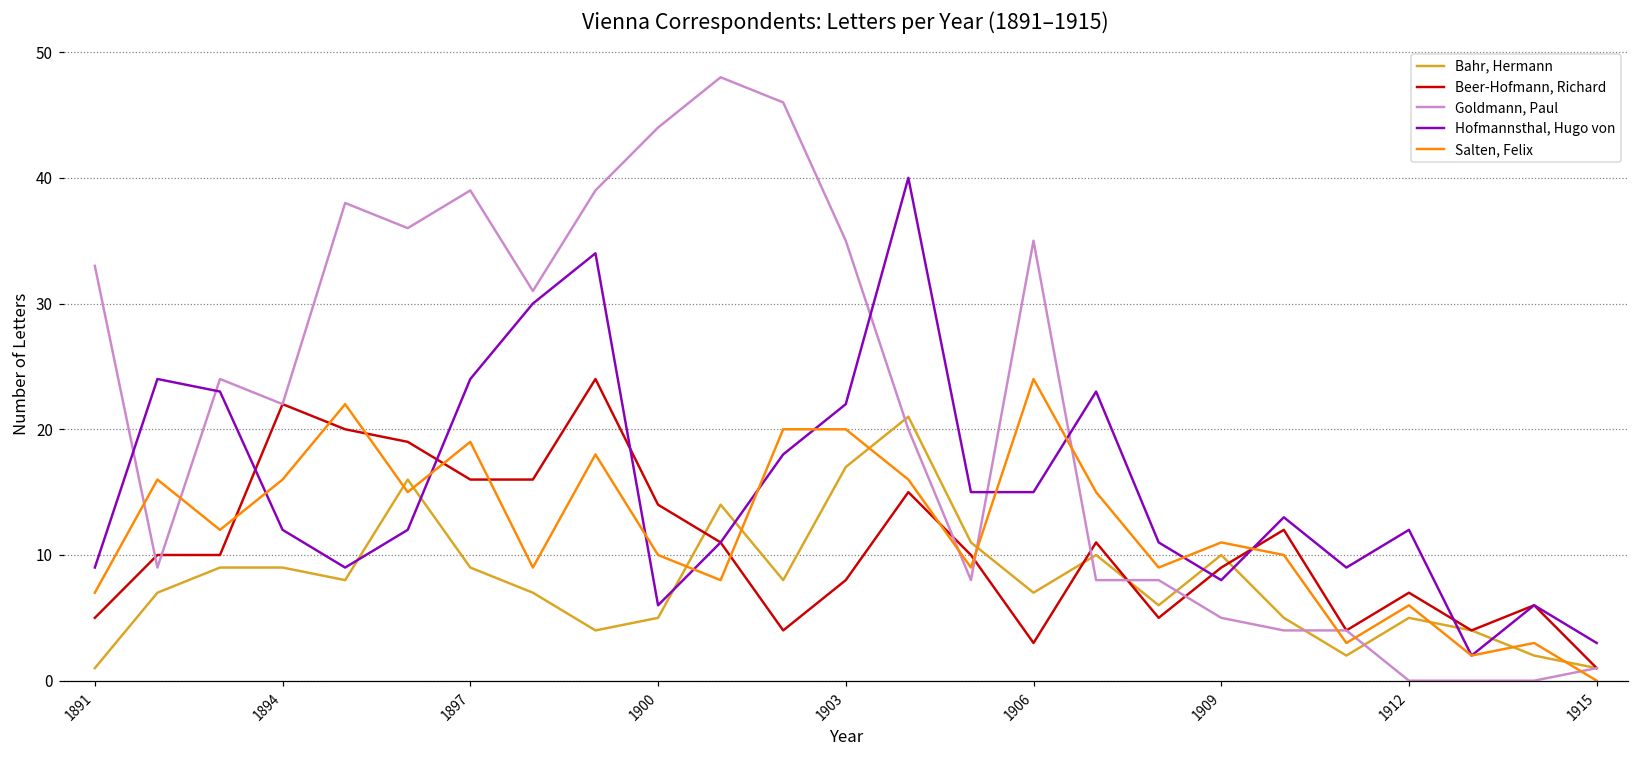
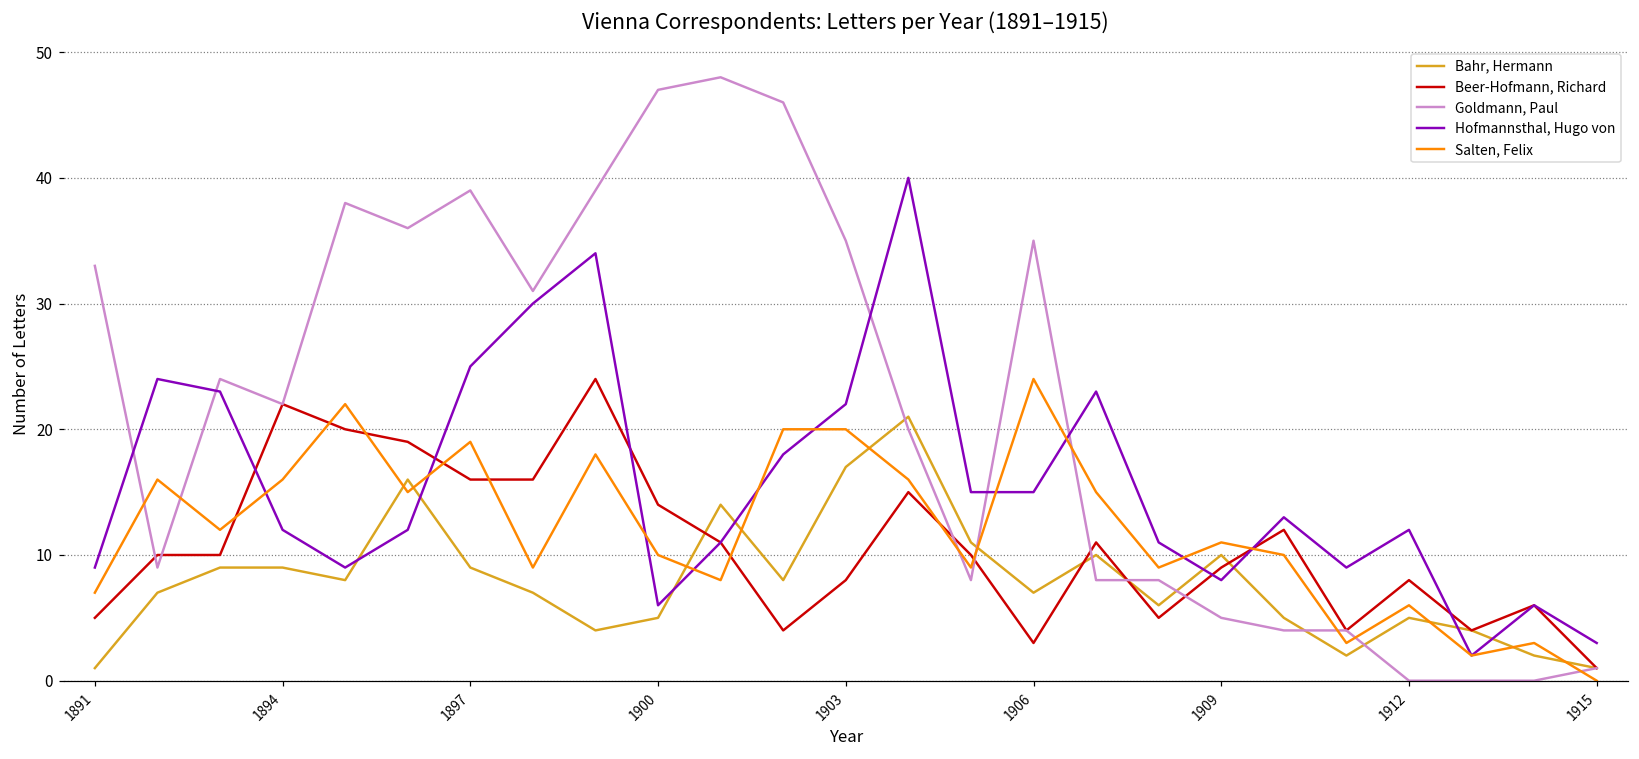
Hofmannsthal, Hugo von, 1897: 24 -> 25
Goldmann, Paul, 1900: 44 -> 47
Beer-Hofmann, Richard, 1912: 7 -> 8
